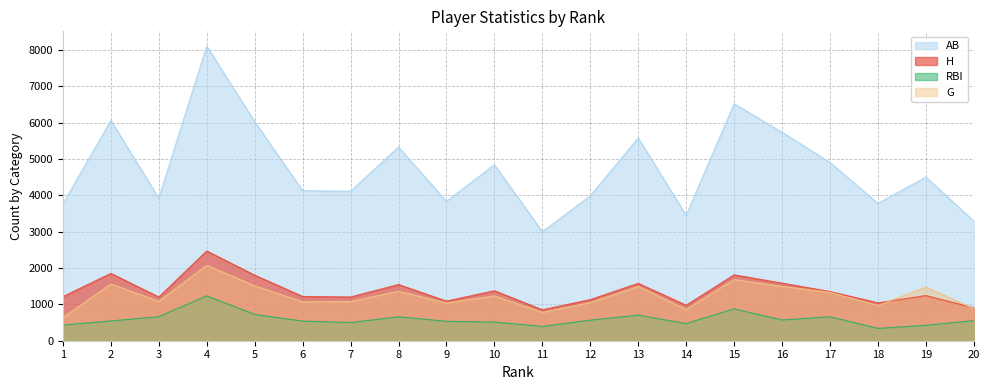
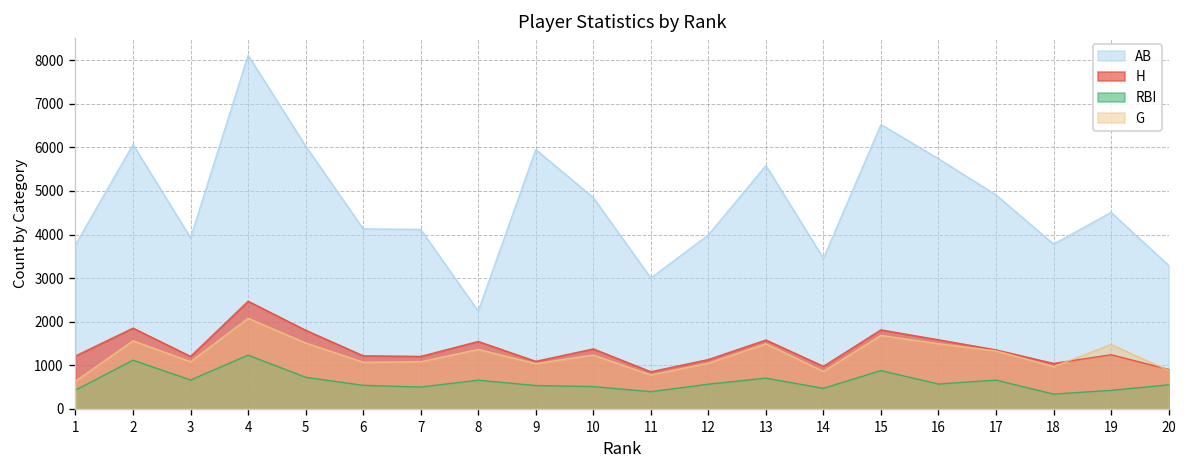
RBI, 2: 500 -> 1100
AB, 8: 5300 -> 2200
AB, 9: 3800 -> 5900
